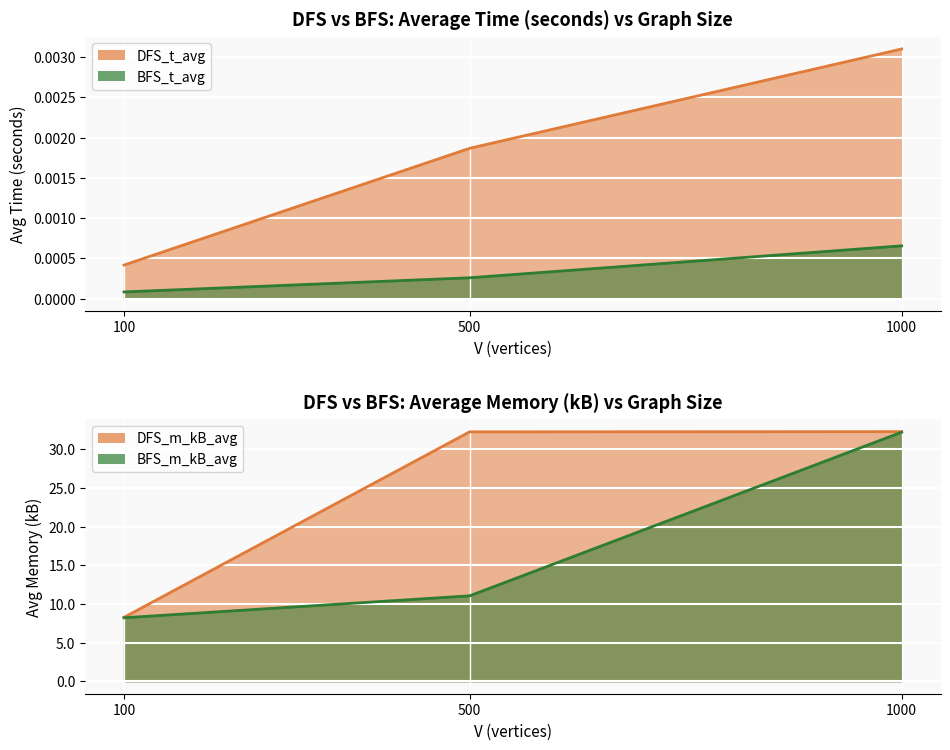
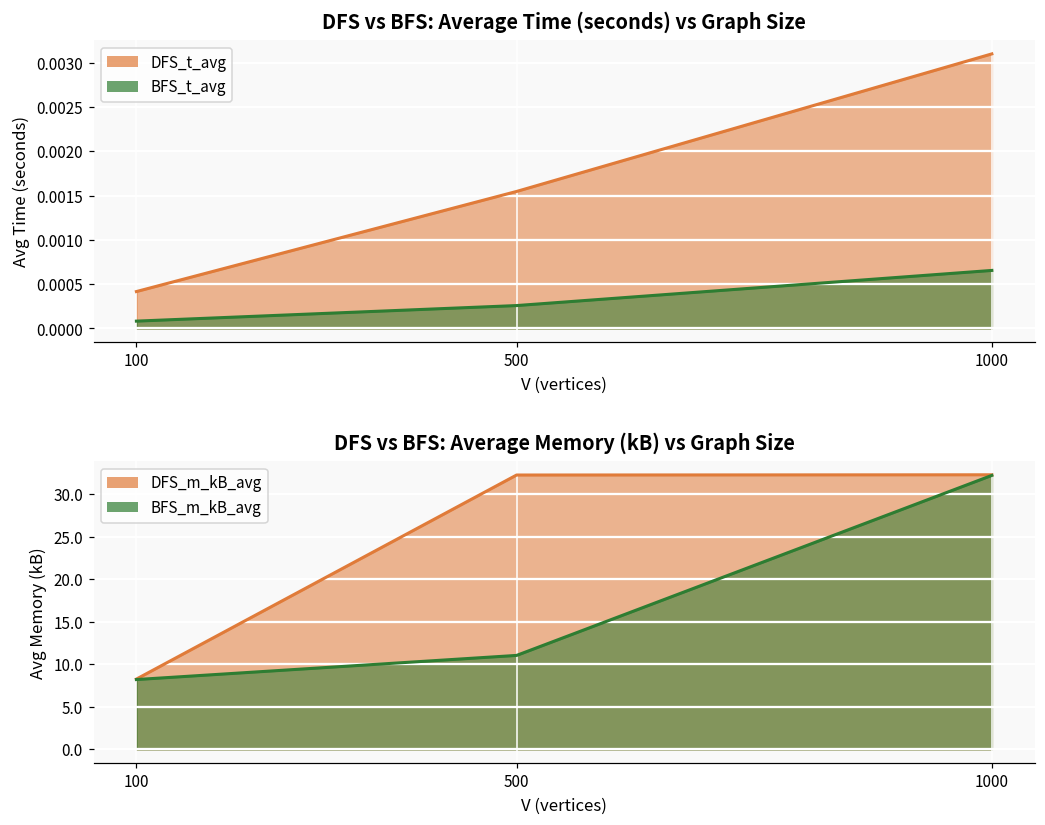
DFS vs BFS: Average Time (seconds) vs Graph Size, DFS_t_avg, 500: 0.0019 -> 0.0015
